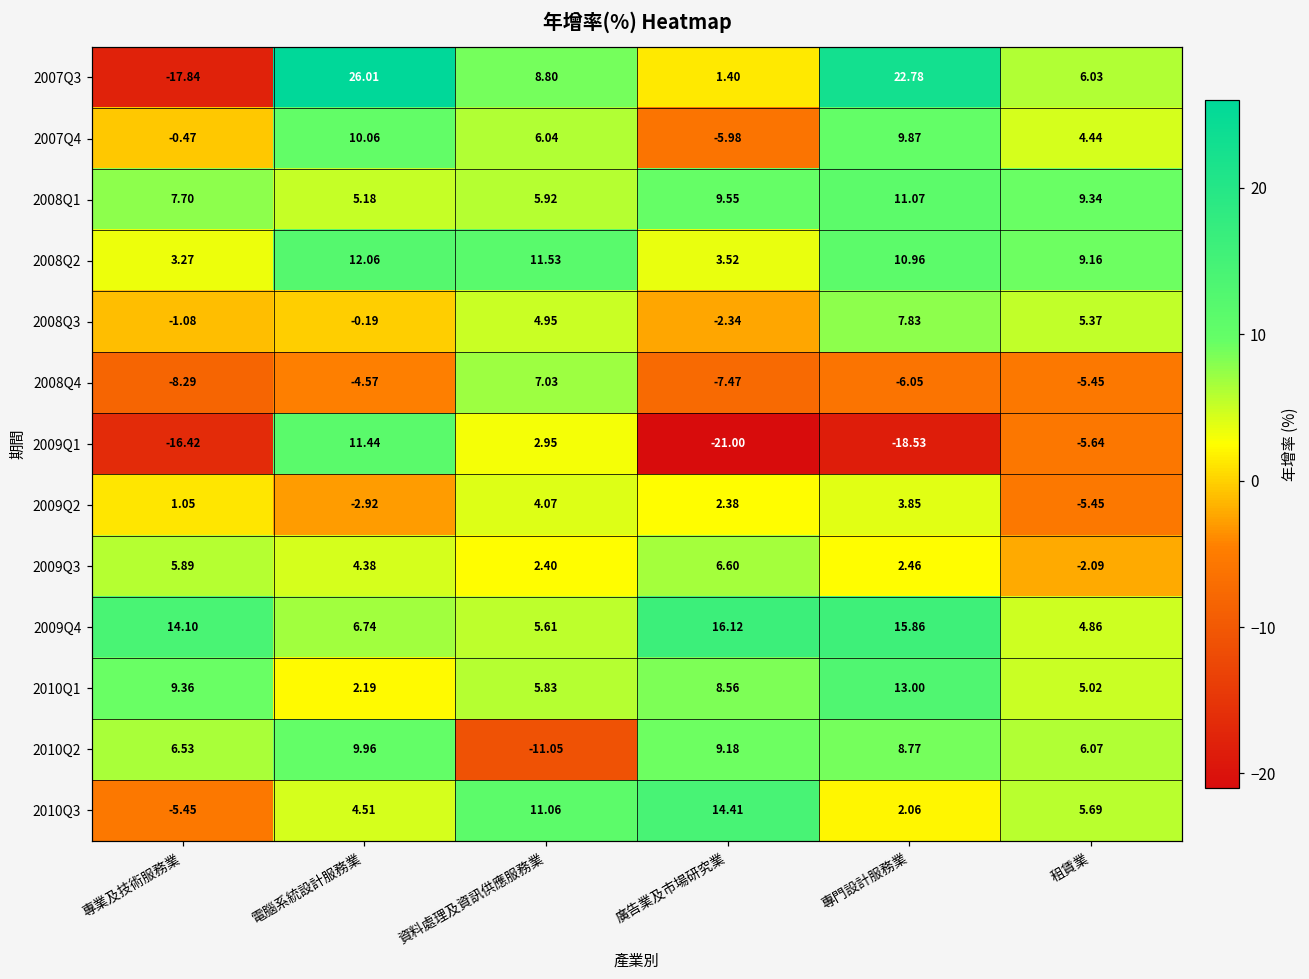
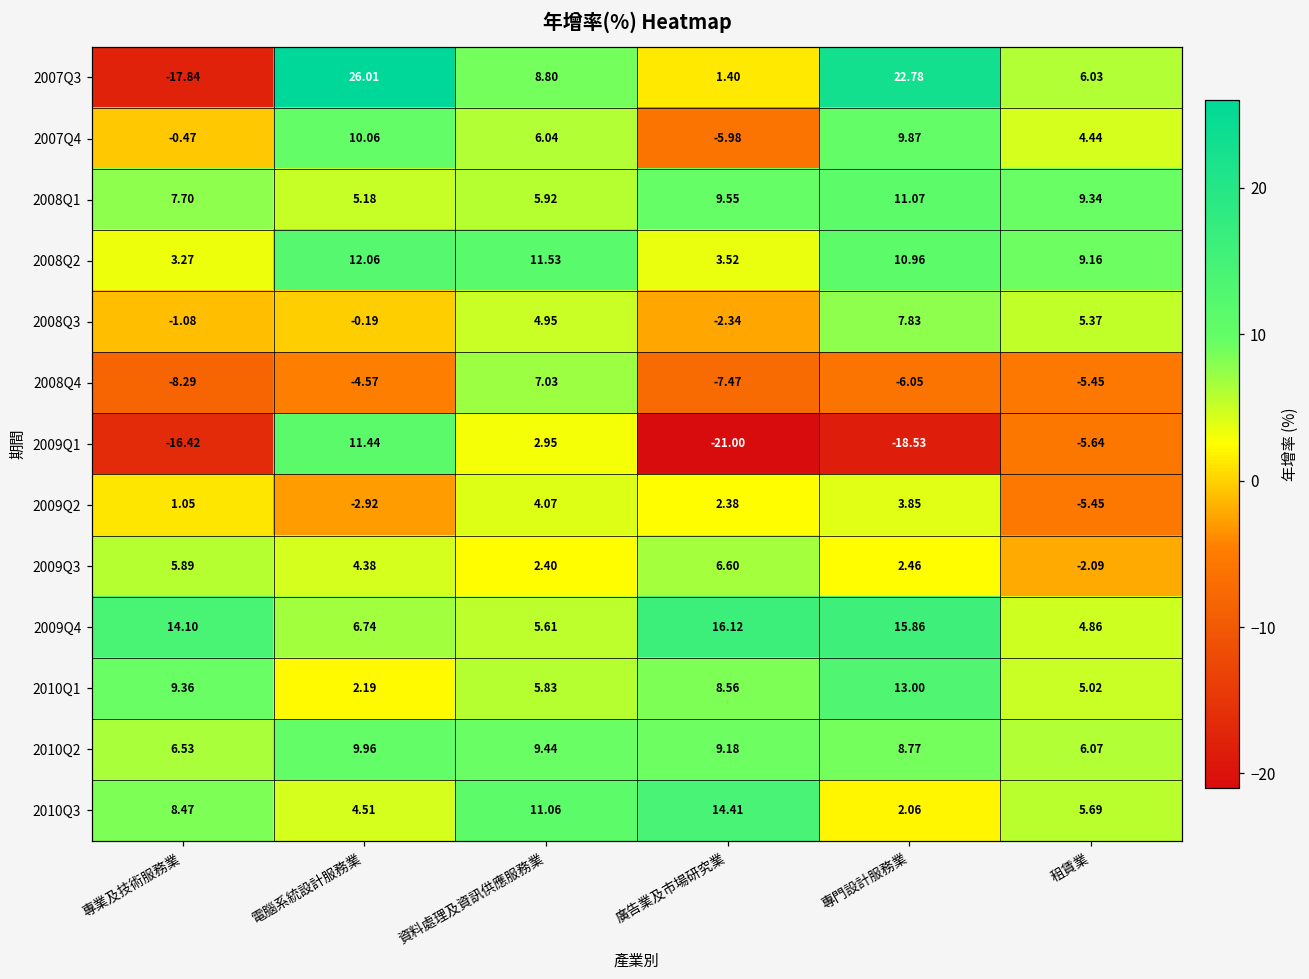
2010Q2, 資料處理及資訊供應服務業: -11.05 -> 9.44
2010Q3, 專業及技術服務業: -5.45 -> 8.47
